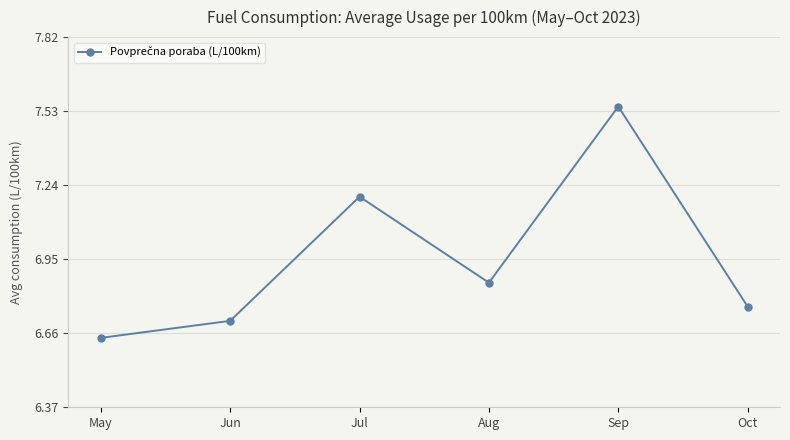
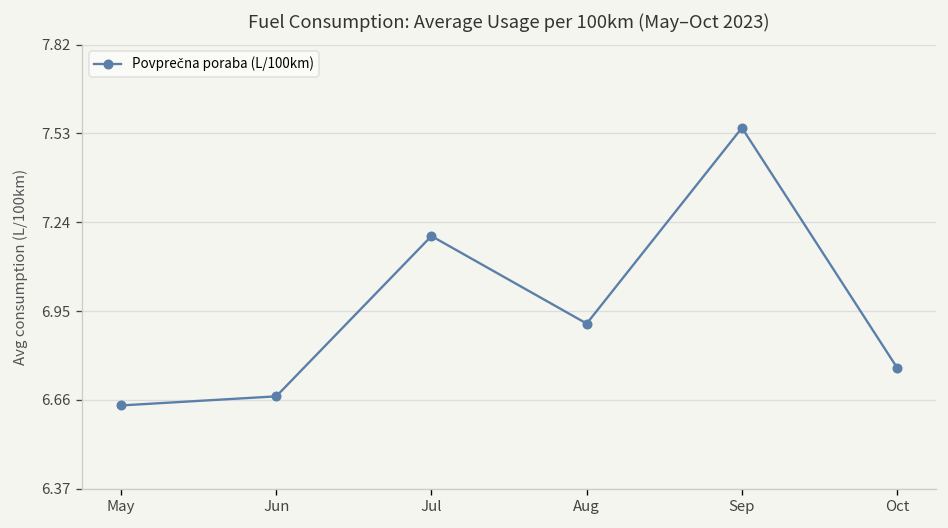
Jun: 6.71 -> 6.67
Aug: 6.86 -> 6.91
